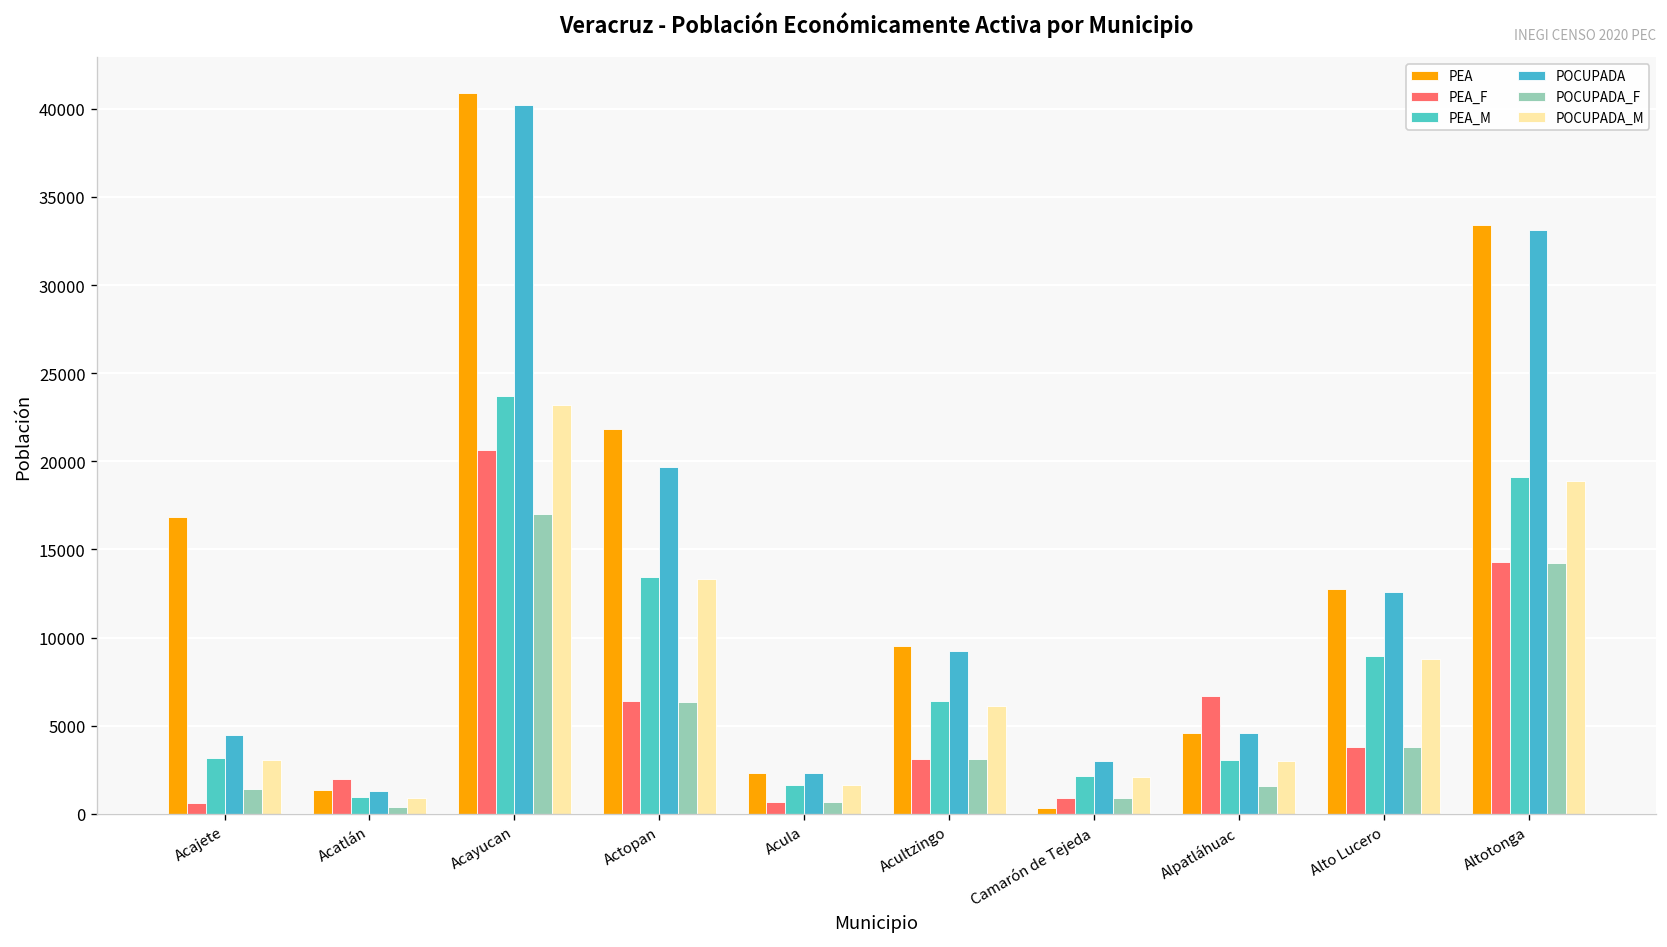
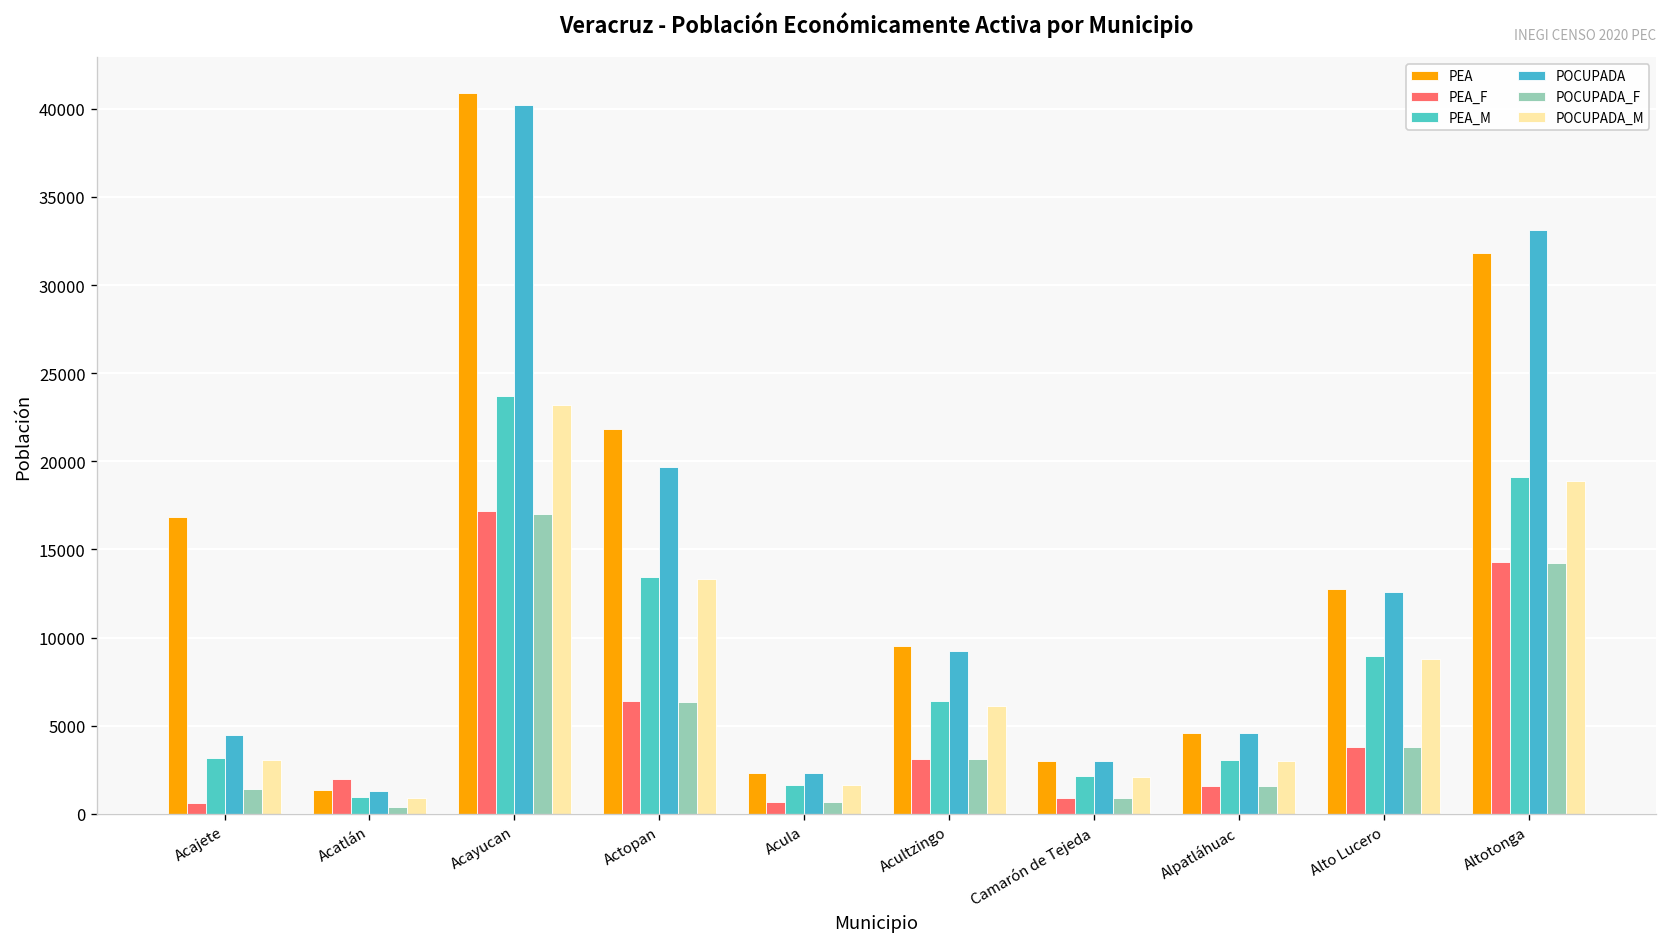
PEA_F, Acayucan: 20600 -> 17200
PEA, Camarón de Tejeda: 300 -> 3000
PEA_F, Alpatláhuac: 6700 -> 1600
PEA, Altotonga: 33400 -> 31800
